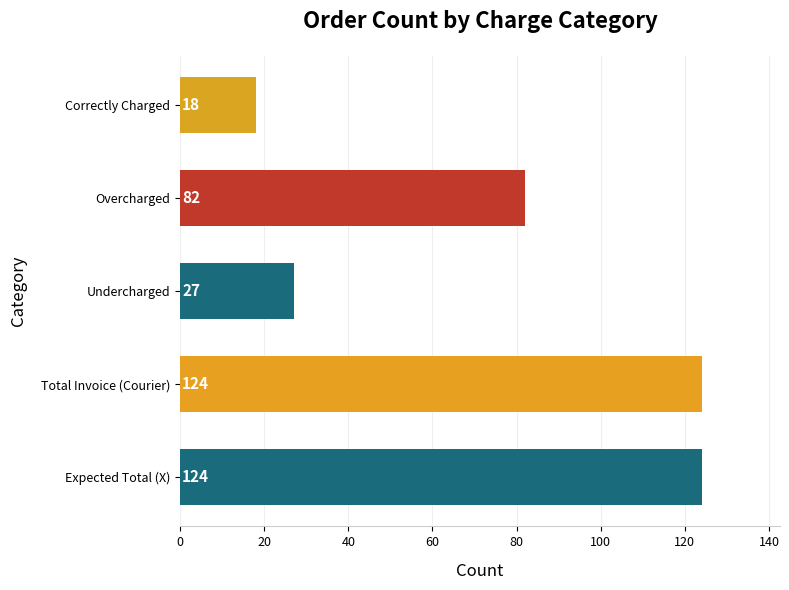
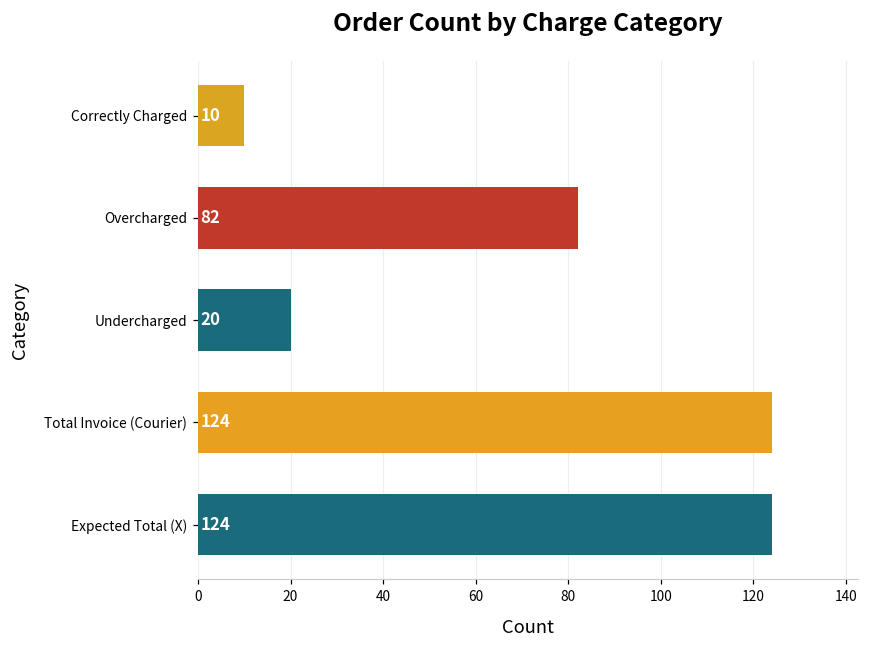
Correctly Charged: 18 -> 10
Undercharged: 27 -> 20
